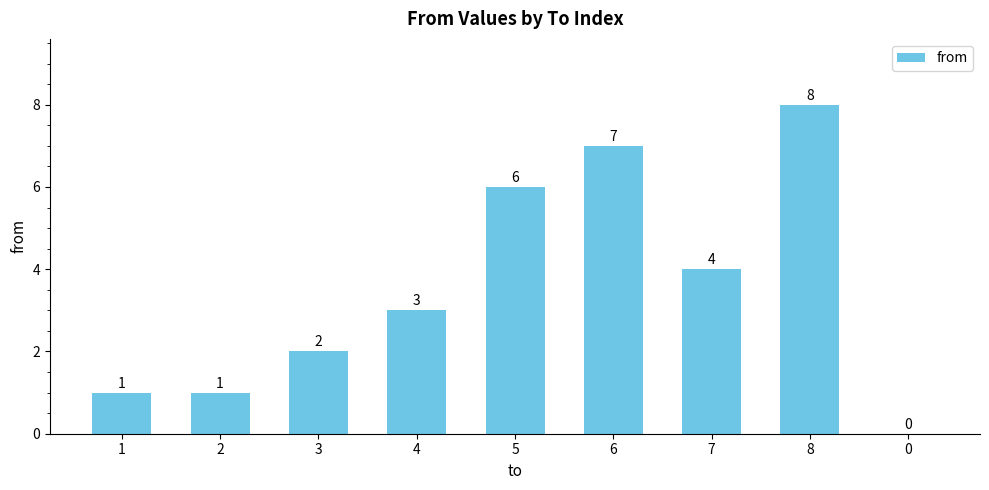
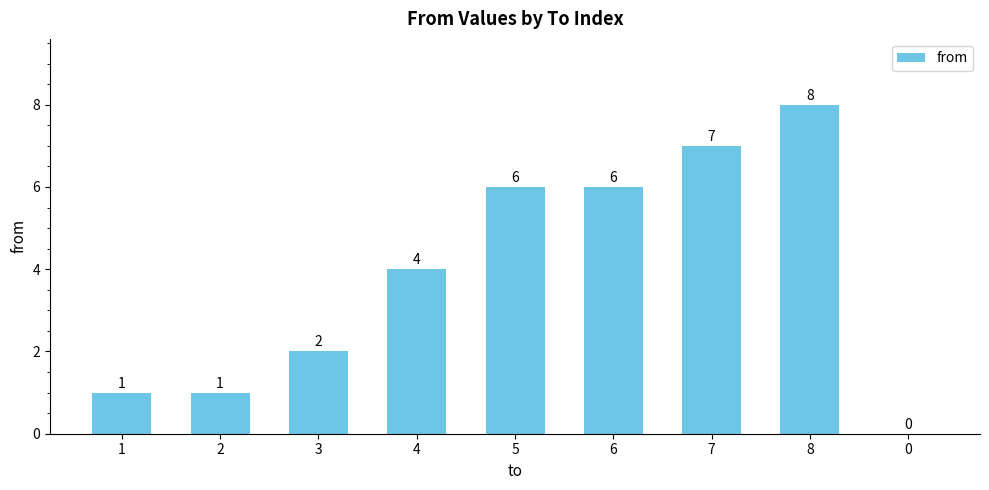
4: 3 -> 4
6: 7 -> 6
7: 4 -> 7
